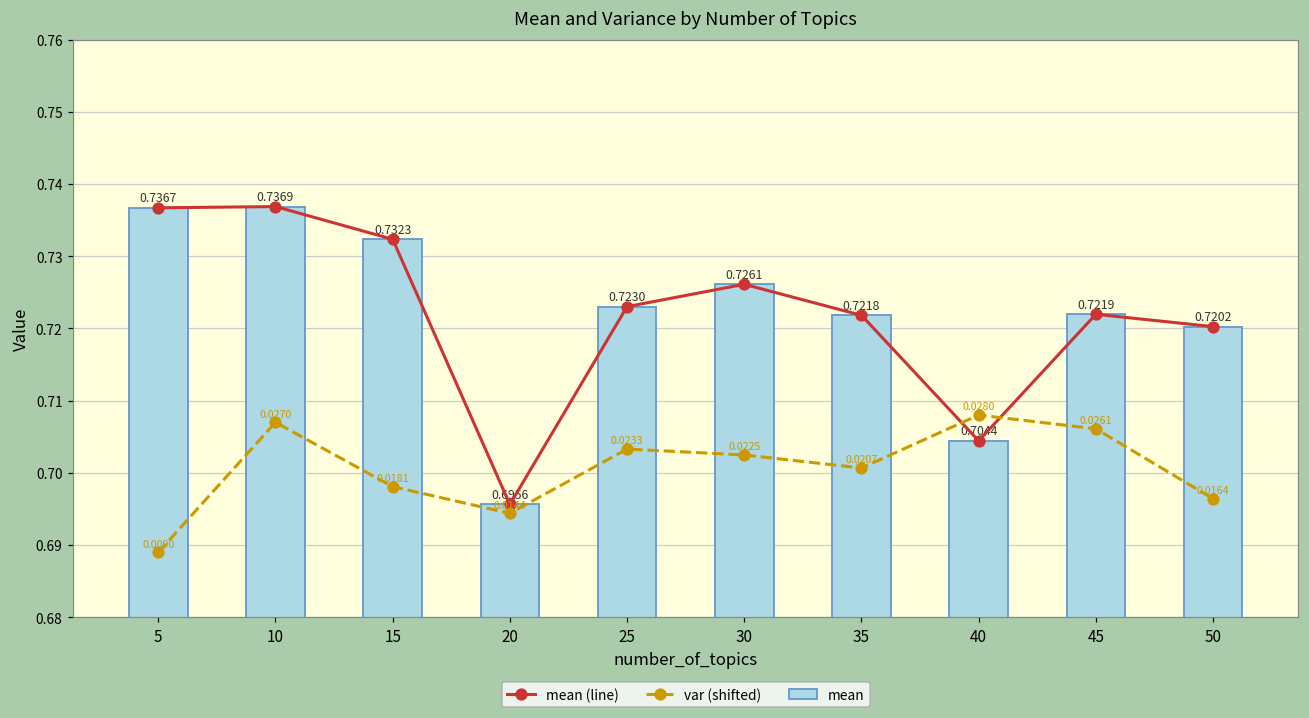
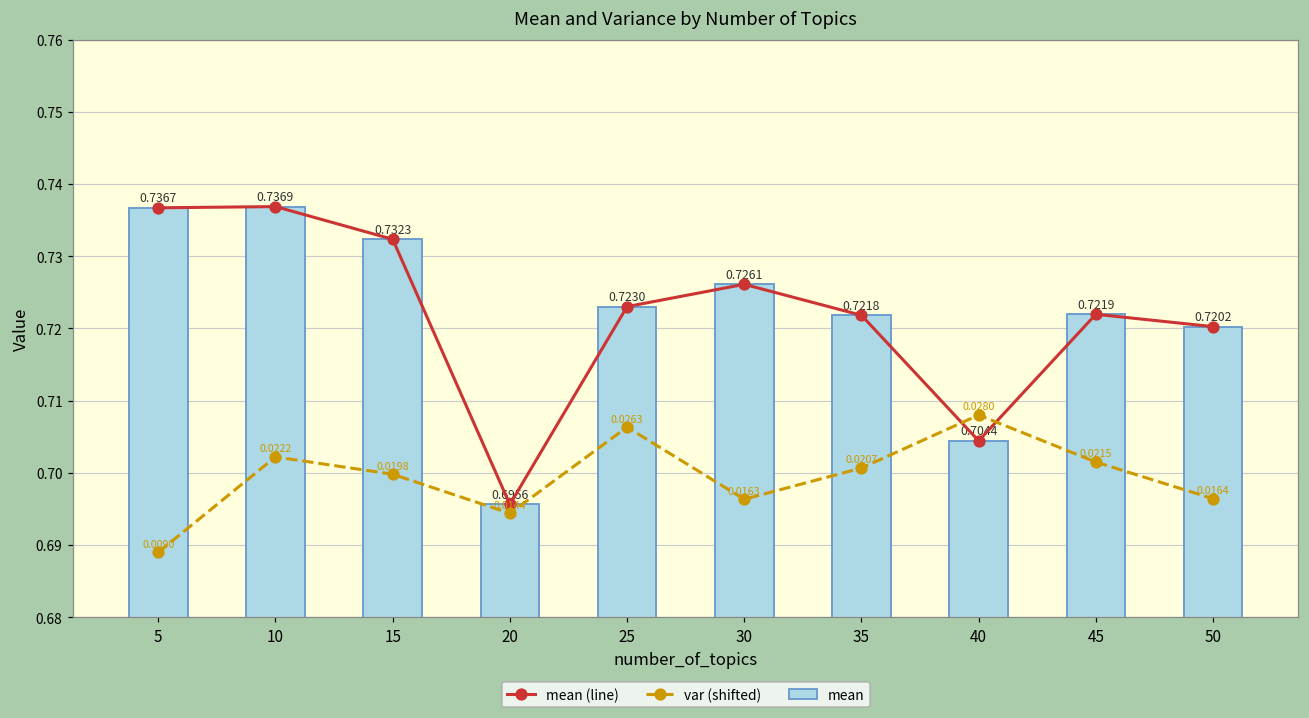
var (shifted), 10: 0.0270 -> 0.0222
var (shifted), 15: 0.0181 -> 0.0198
var (shifted), 25: 0.0233 -> 0.0263
var (shifted), 30: 0.0225 -> 0.0163
var (shifted), 45: 0.0261 -> 0.0215
